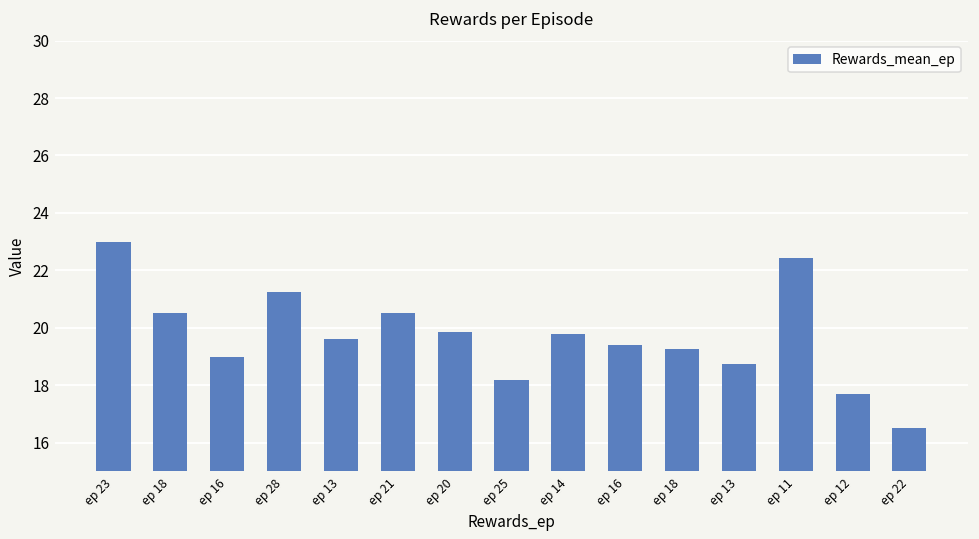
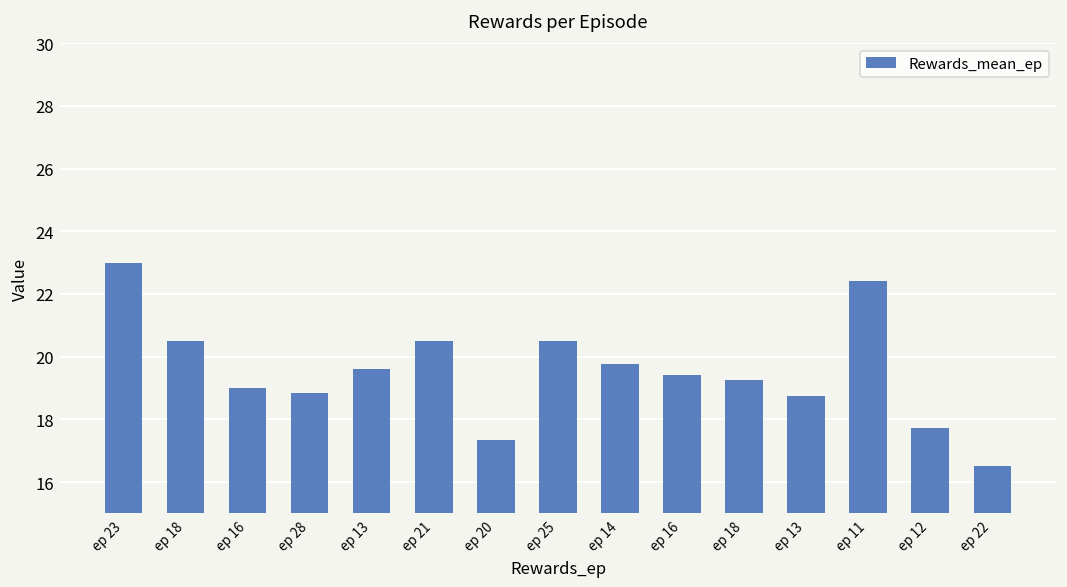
ep 28: 21.3 -> 18.9
ep 20: 19.9 -> 17.4
ep 25: 18.2 -> 20.5
